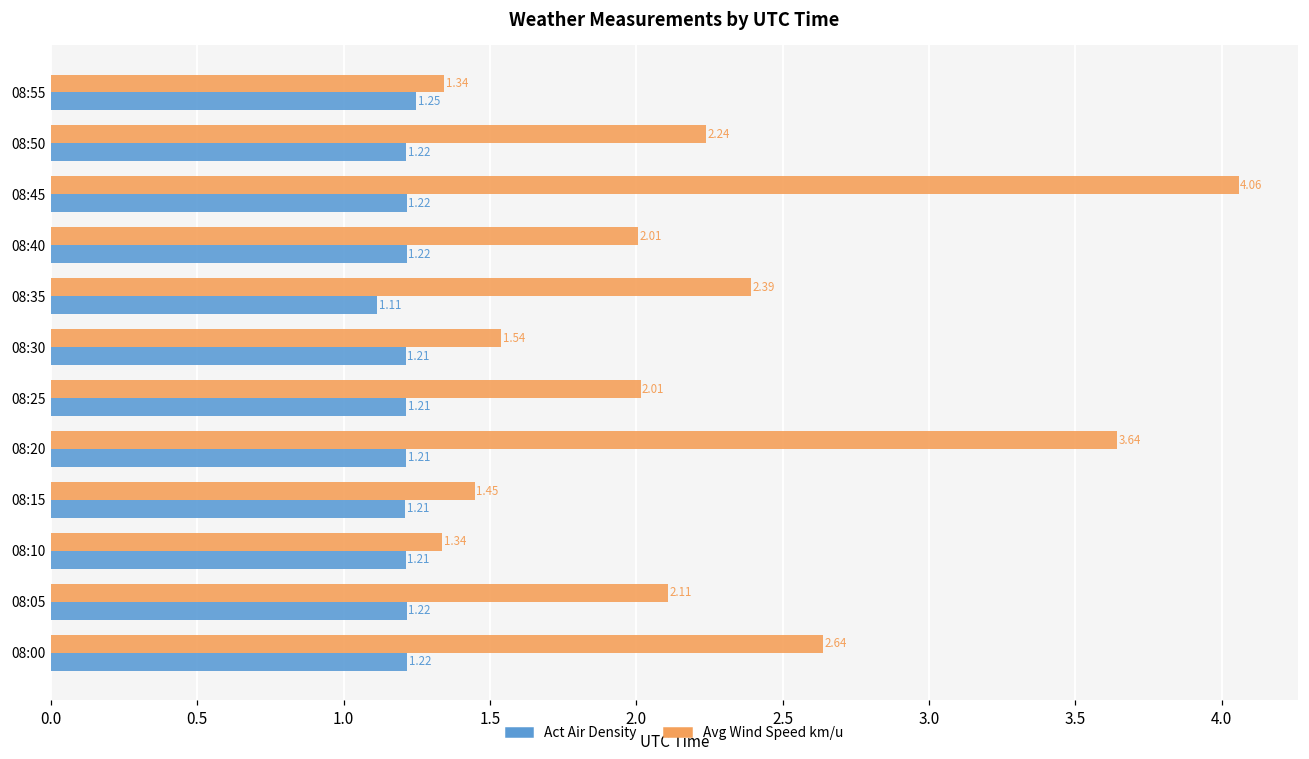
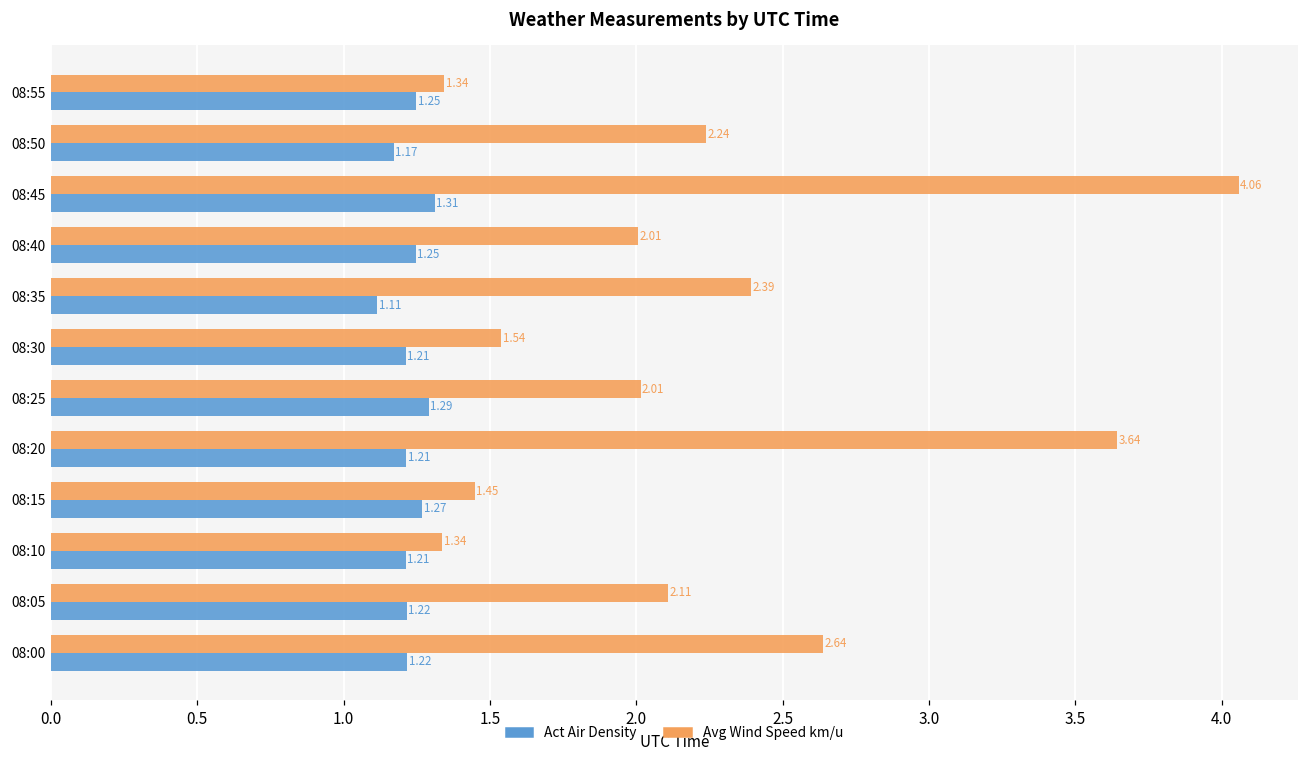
Act Air Density, 08:50: 1.22 -> 1.17
Act Air Density, 08:45: 1.22 -> 1.31
Act Air Density, 08:40: 1.22 -> 1.25
Act Air Density, 08:25: 1.21 -> 1.29
Act Air Density, 08:15: 1.21 -> 1.27
